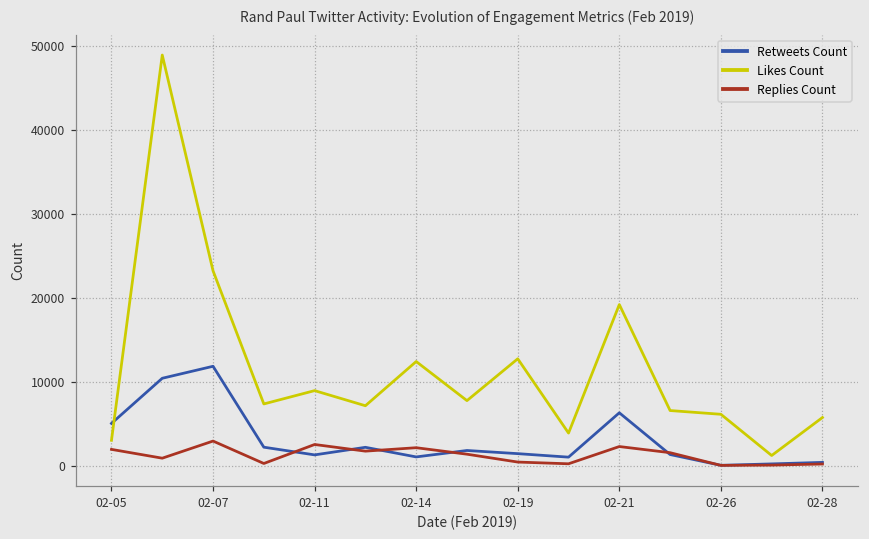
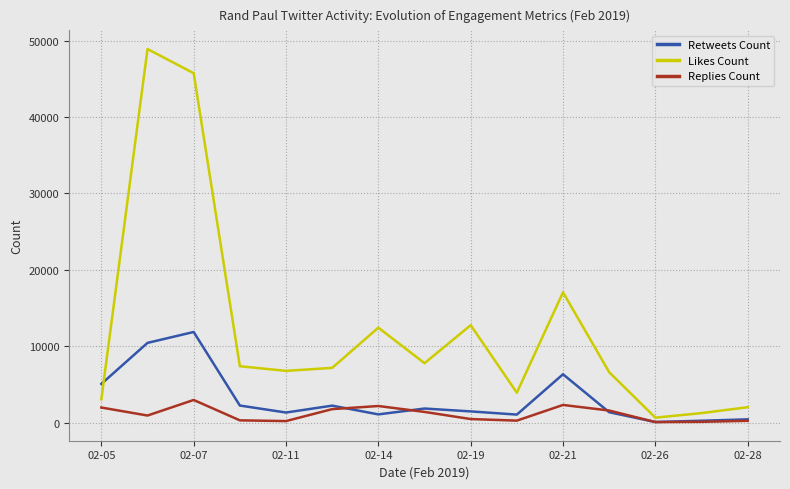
Likes Count, 02-07: 23000 -> 46000
Likes Count, 02-11: 9000 -> 7000
Replies Count, 02-11: 3000 -> 0
Likes Count, 02-21: 19000 -> 17000
Likes Count, 02-26: 6000 -> 1000
Likes Count, 02-28: 6000 -> 2000
